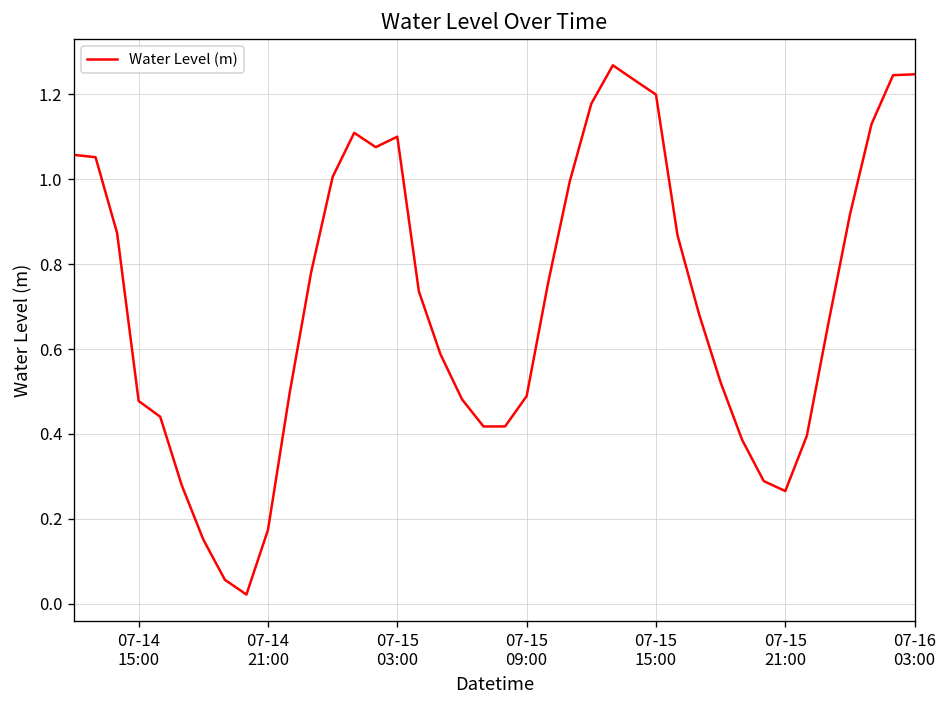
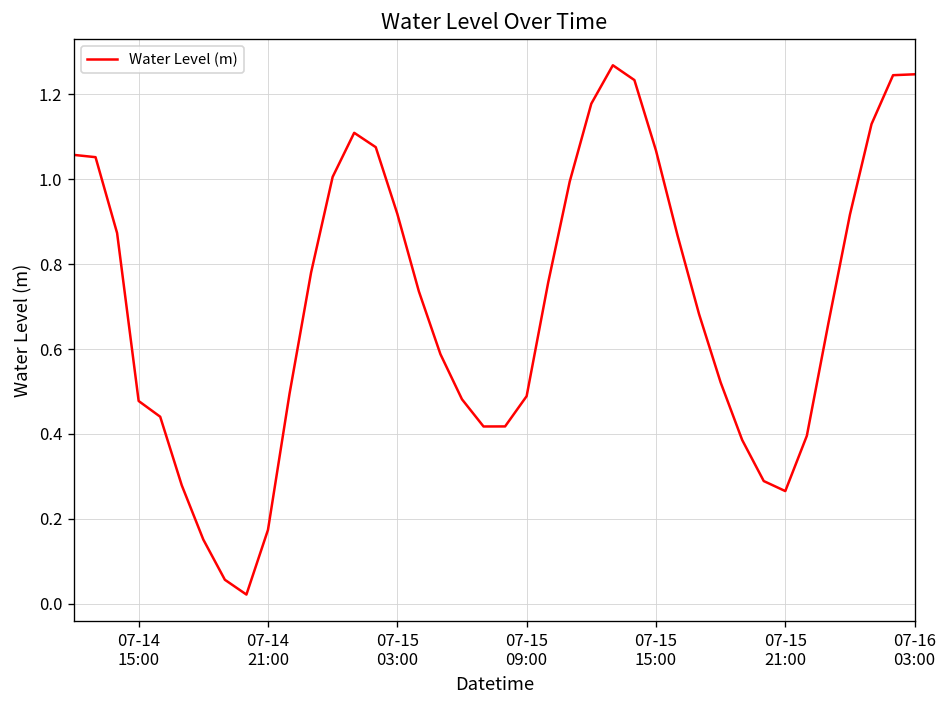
07-15 03:00: 1.10 -> 0.92
07-15 15:00: 1.20 -> 1.07
